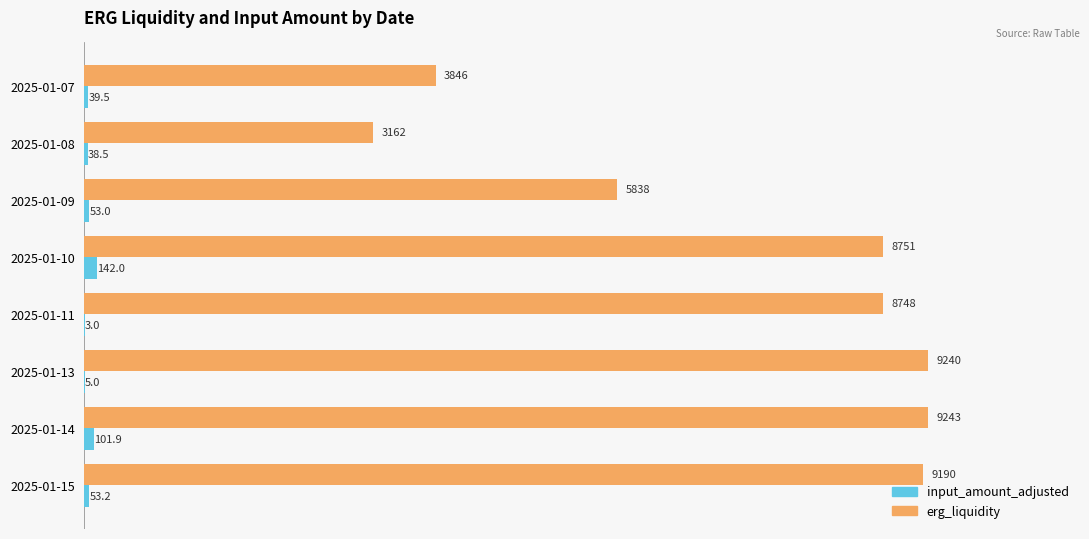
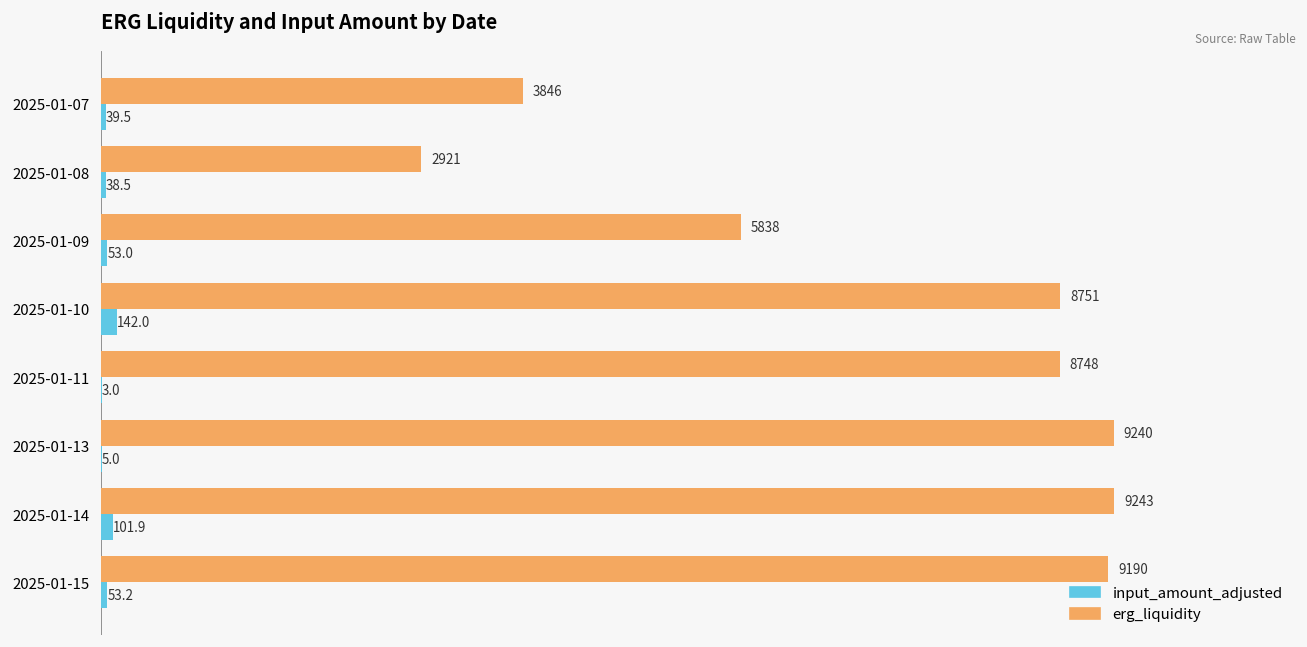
erg_liquidity, 2025-01-08: 3162 -> 2921
